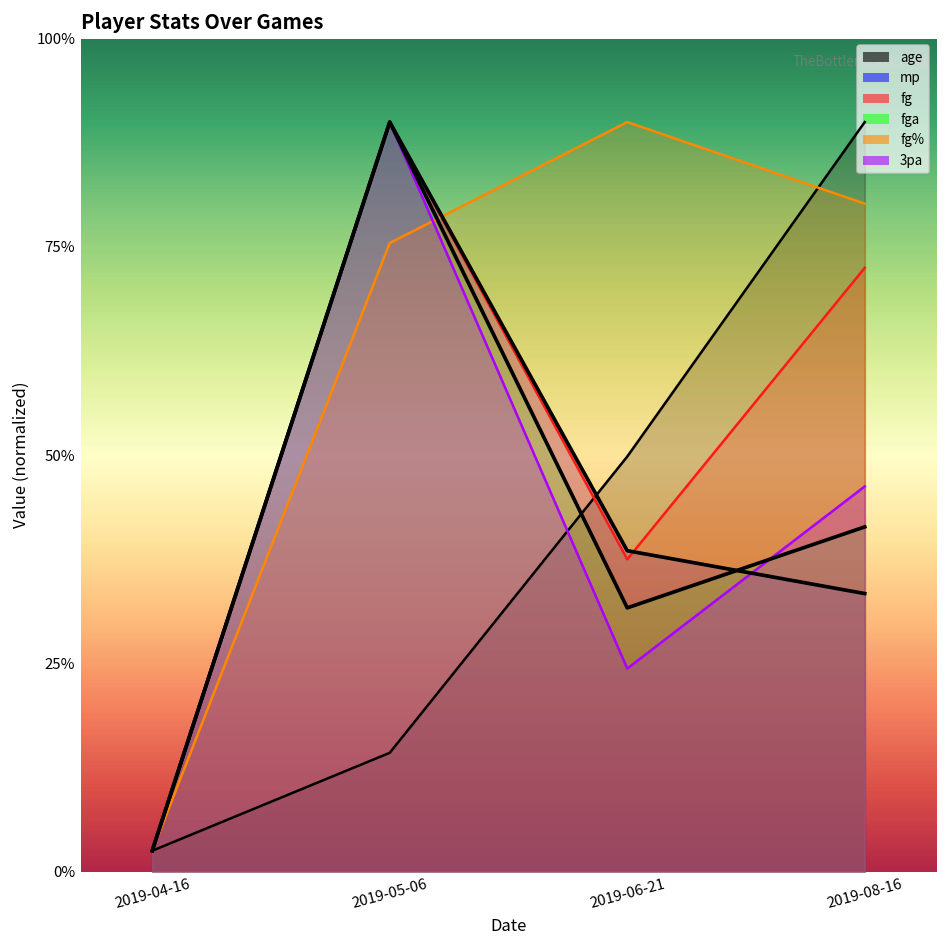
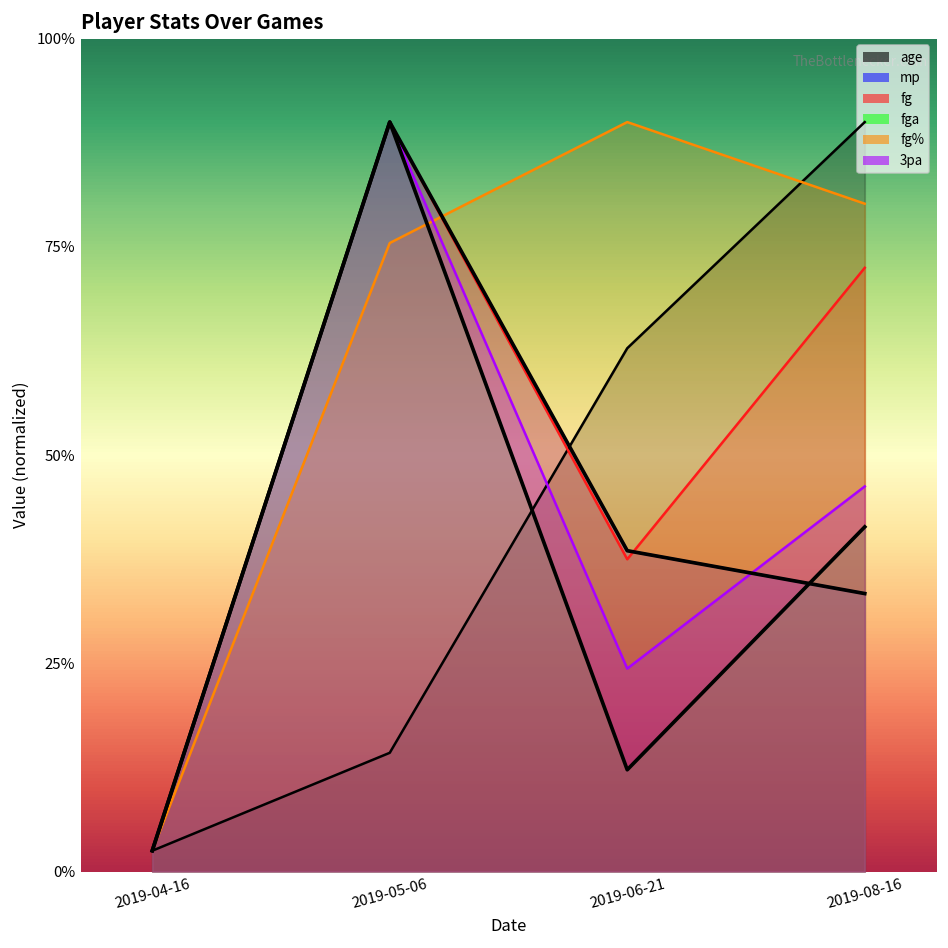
age, 2019-06-21: 50% -> 63%
fga, 2019-06-21: 32% -> 12%
